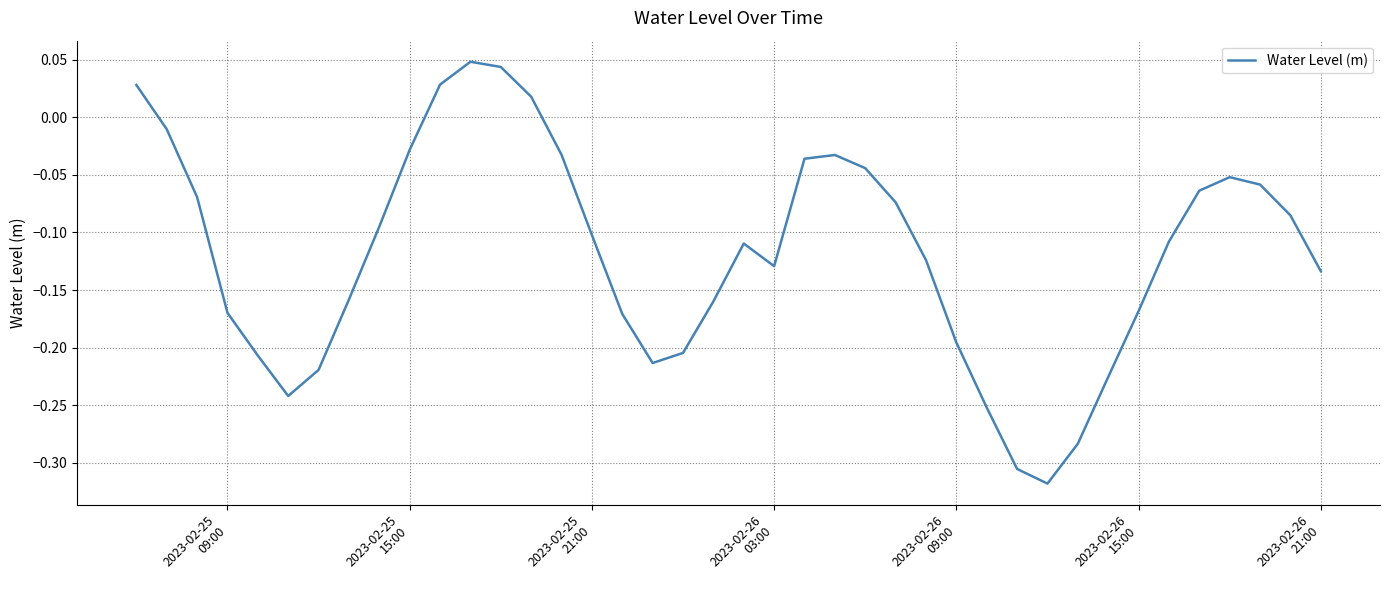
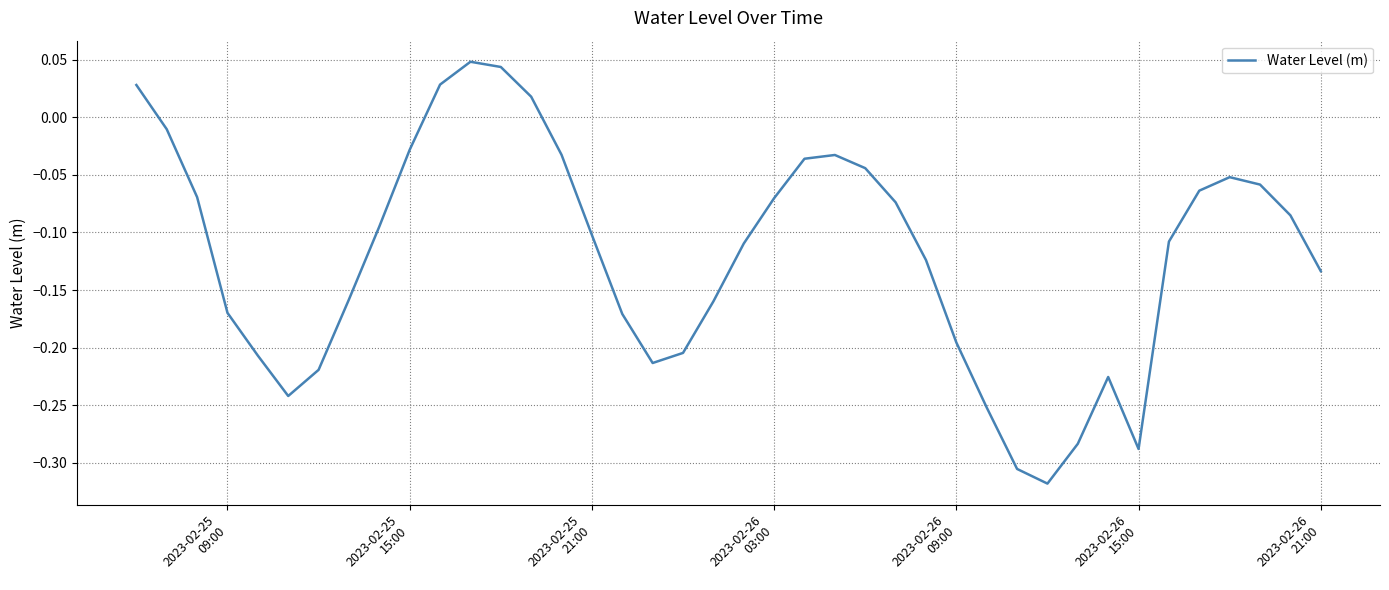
2023-02-26 03:00: -0.129 -> -0.070
2023-02-26 15:00: -0.168 -> -0.288
